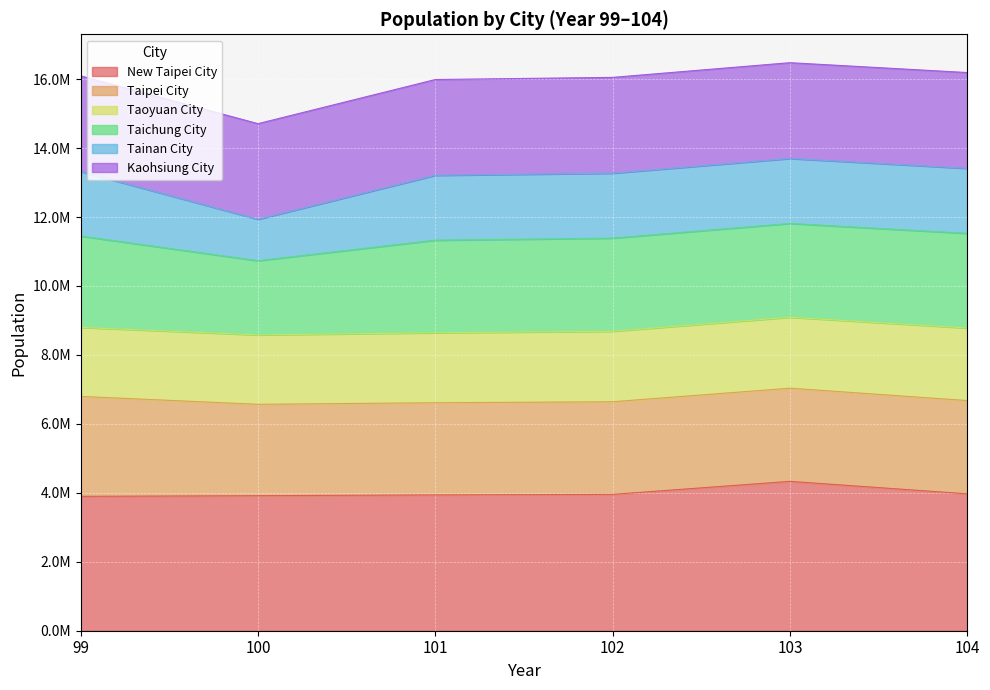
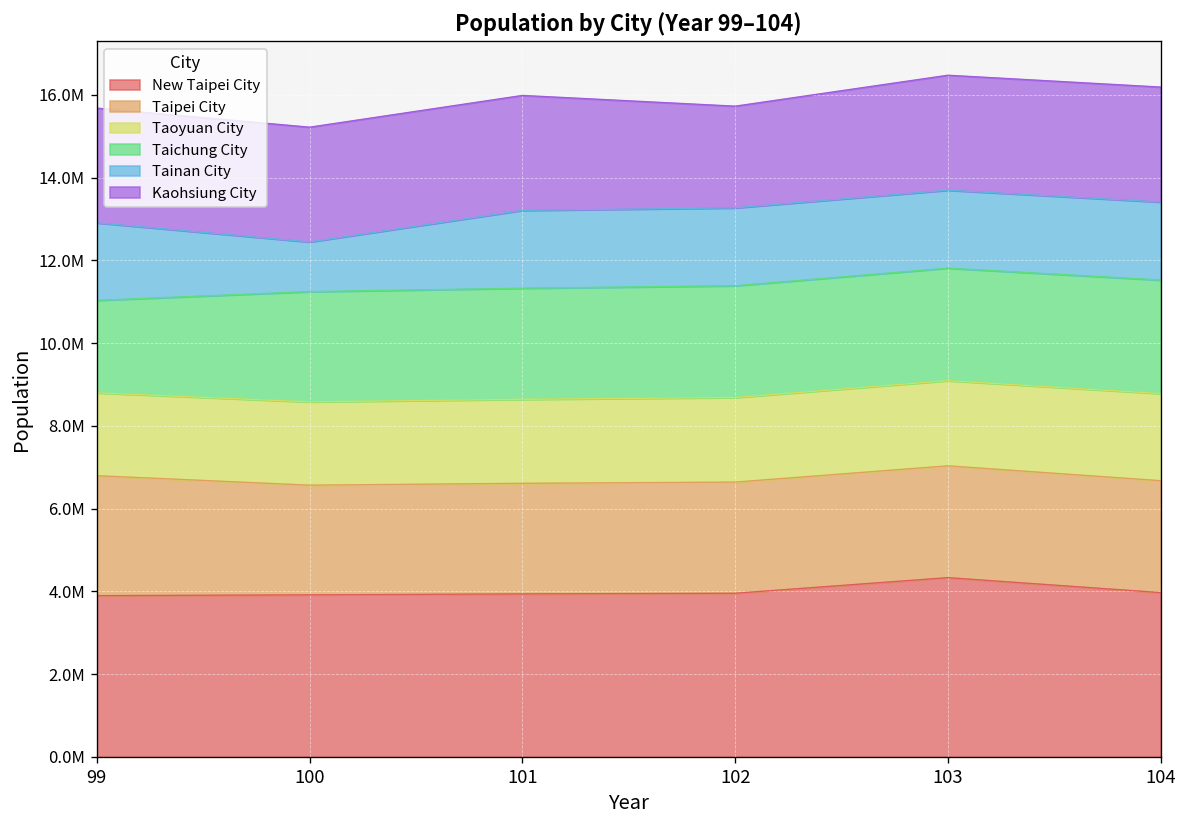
Taichung City, 99: 2600000 -> 2200000
Taichung City, 100: 2200000 -> 2700000
Kaohsiung City, 102: 2800000 -> 2500000
